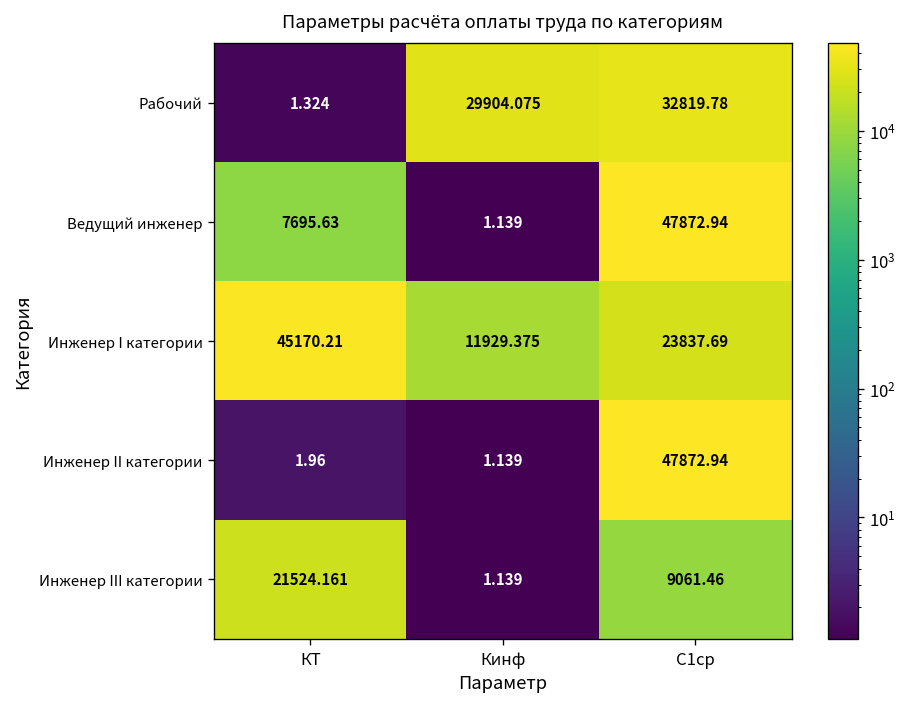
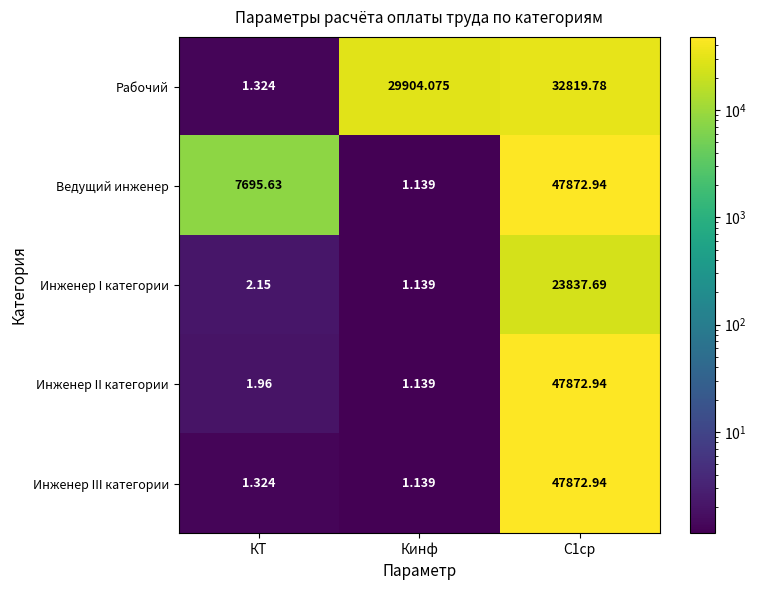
Инженер I категории, КТ: 45170.21 -> 2.15
Инженер I категории, Кинф: 11929.375 -> 1.139
Инженер III категории, КТ: 21524.161 -> 1.324
Инженер III категории, С1ср: 9061.46 -> 47872.94
